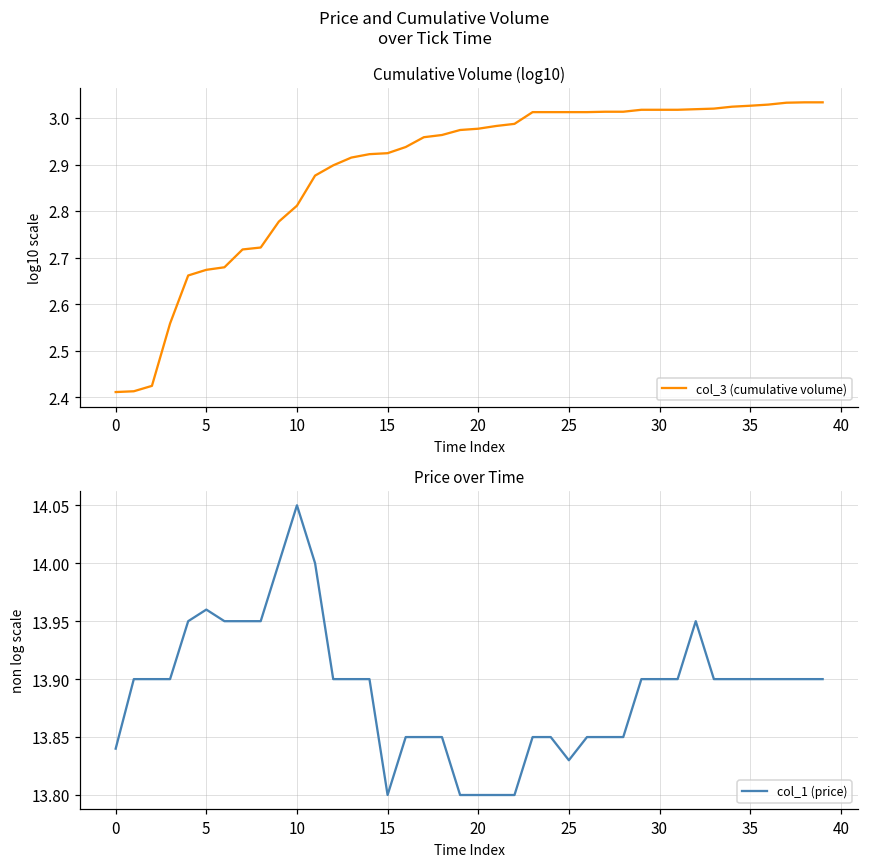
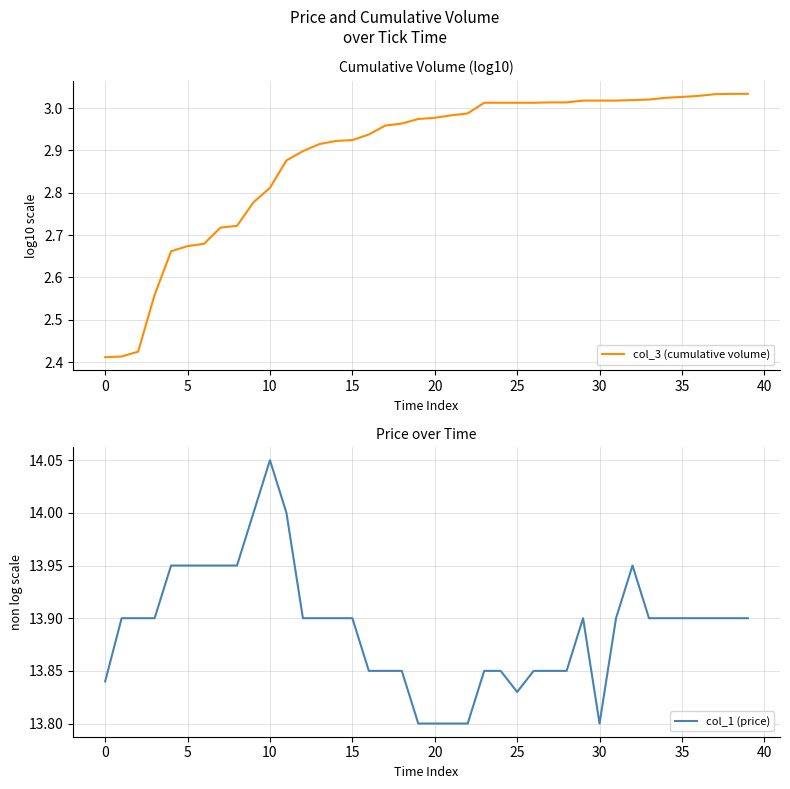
Price over Time, 5: 13.96 -> 13.95
Price over Time, 15: 13.8 -> 13.9
Price over Time, 30: 13.9 -> 13.8
